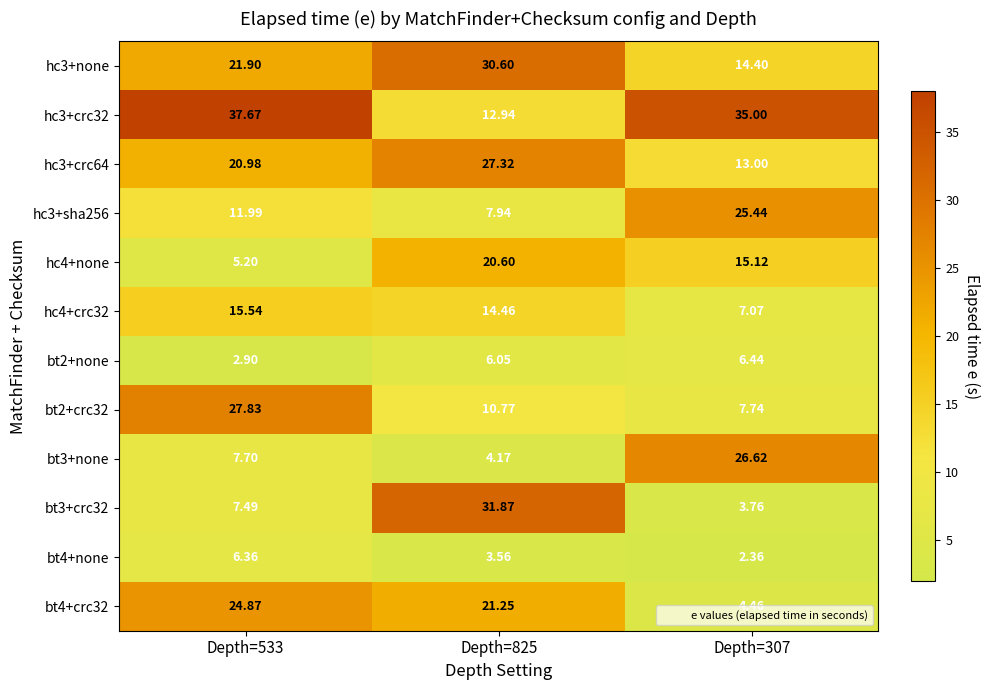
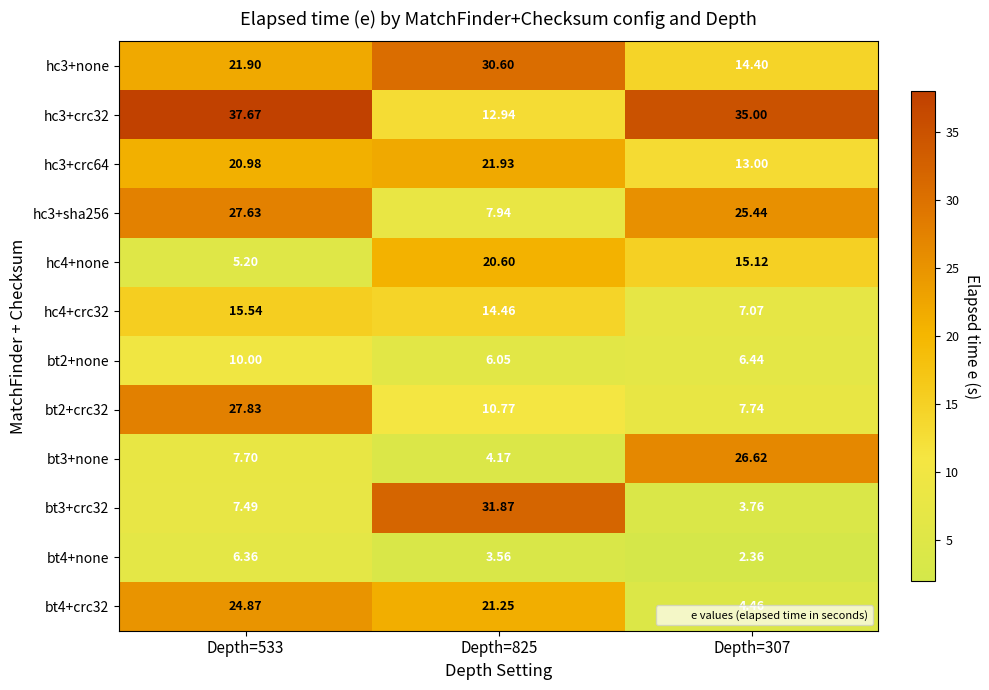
hc3+crc64, Depth=825: 27.32 -> 21.93
hc3+sha256, Depth=533: 11.99 -> 27.63
bt2+none, Depth=533: 2.90 -> 10.00
